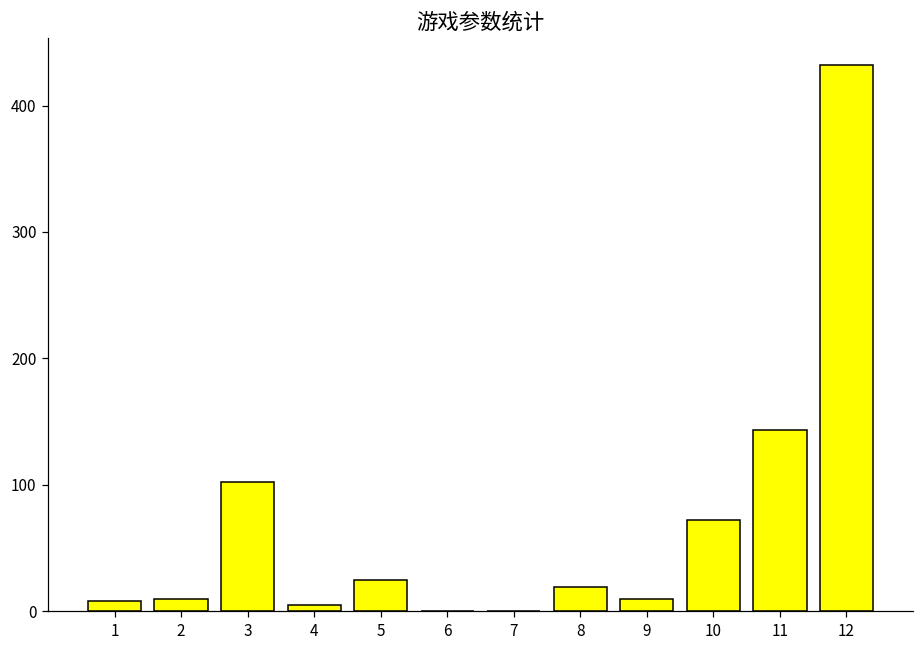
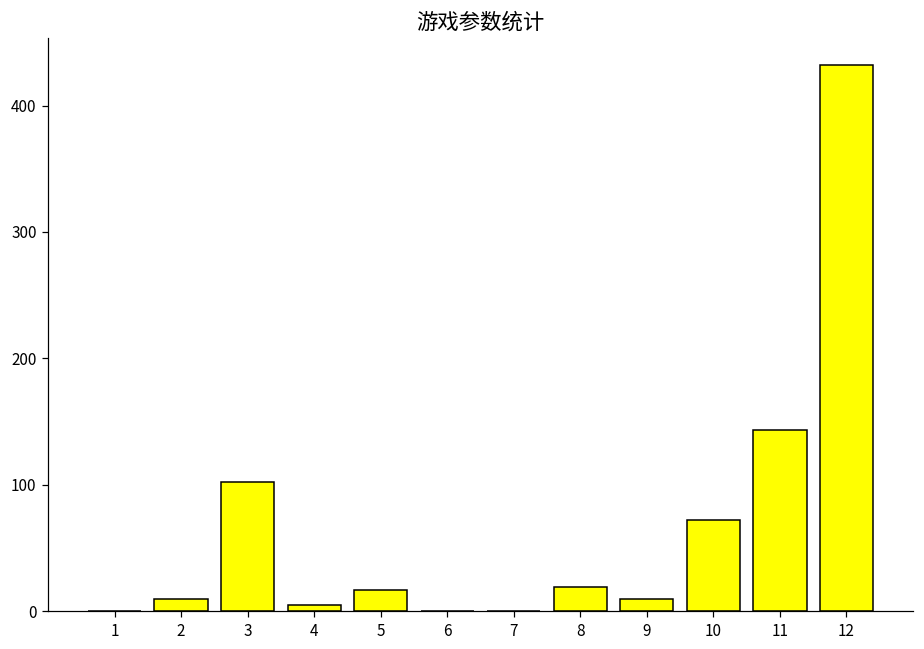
1: 8 -> 1
5: 25 -> 17
